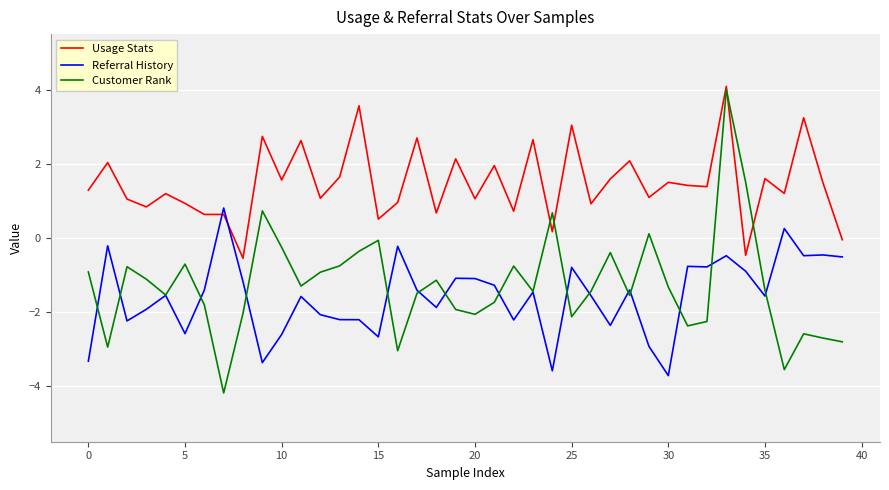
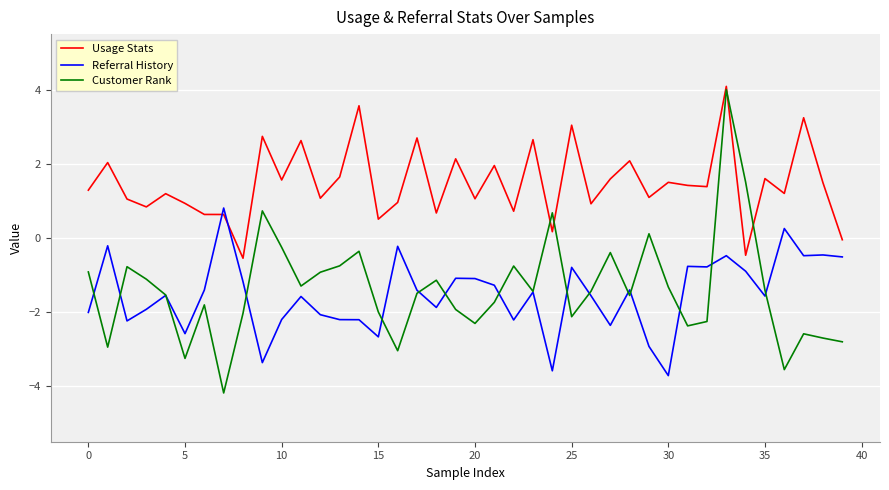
Referral History, 0: -3.3 -> -2.0
Customer Rank, 5: -0.7 -> -3.3
Referral History, 10: -2.6 -> -2.2
Customer Rank, 15: -0.1 -> -2.0
Customer Rank, 20: -2.1 -> -2.3
